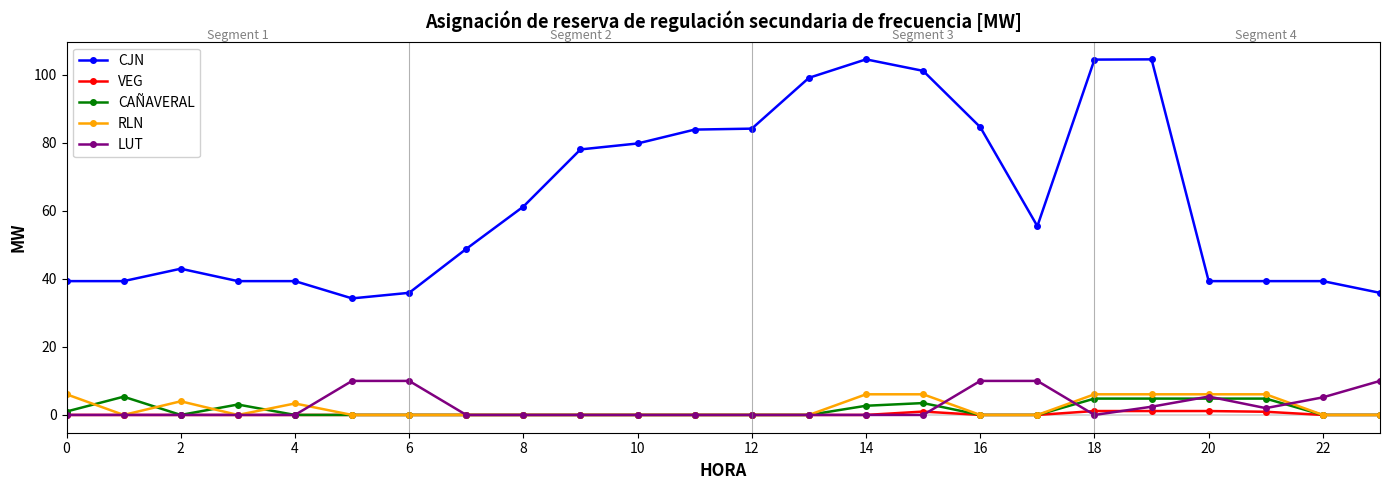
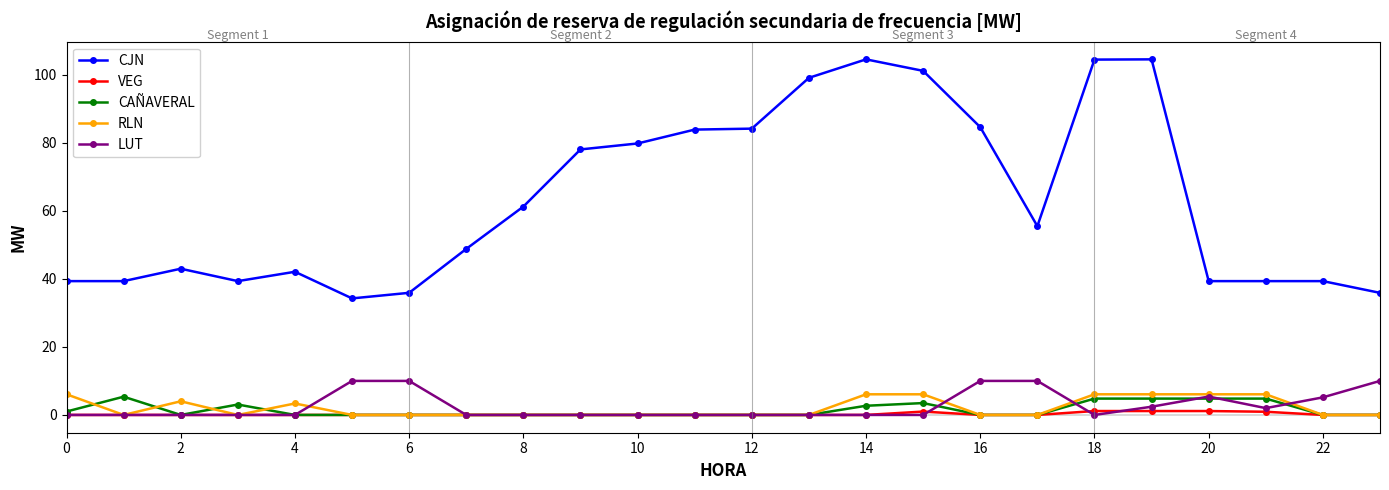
CJN, 4: 39 -> 42
